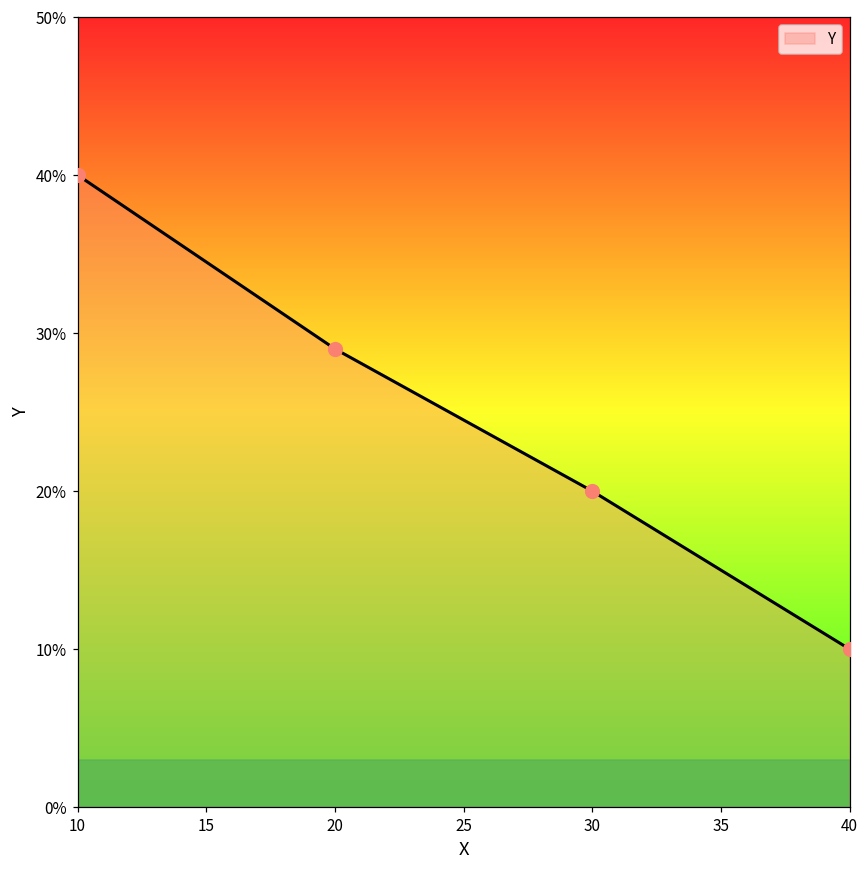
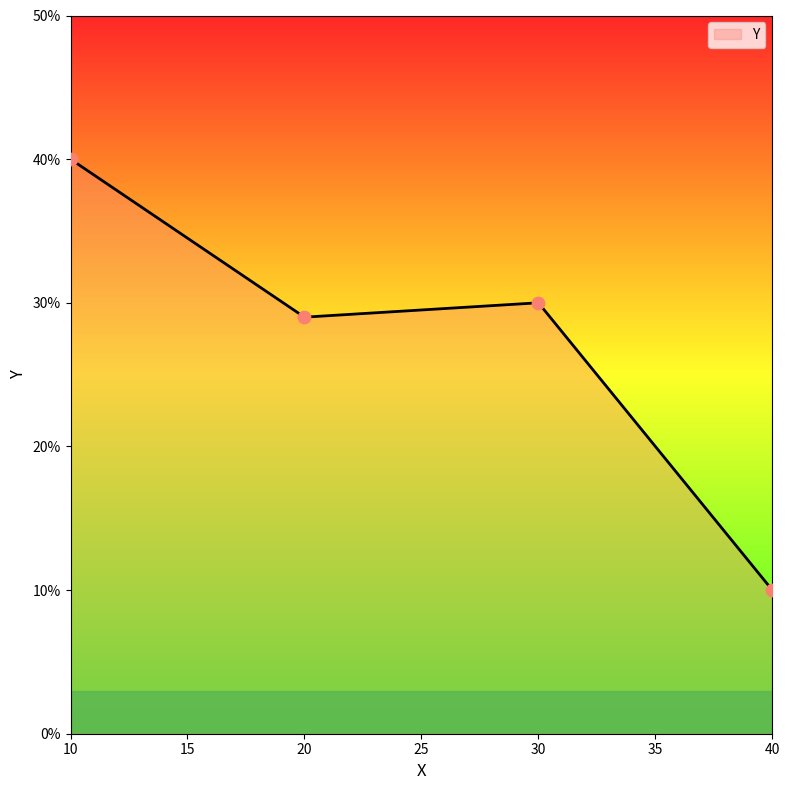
30: 20% -> 30%
